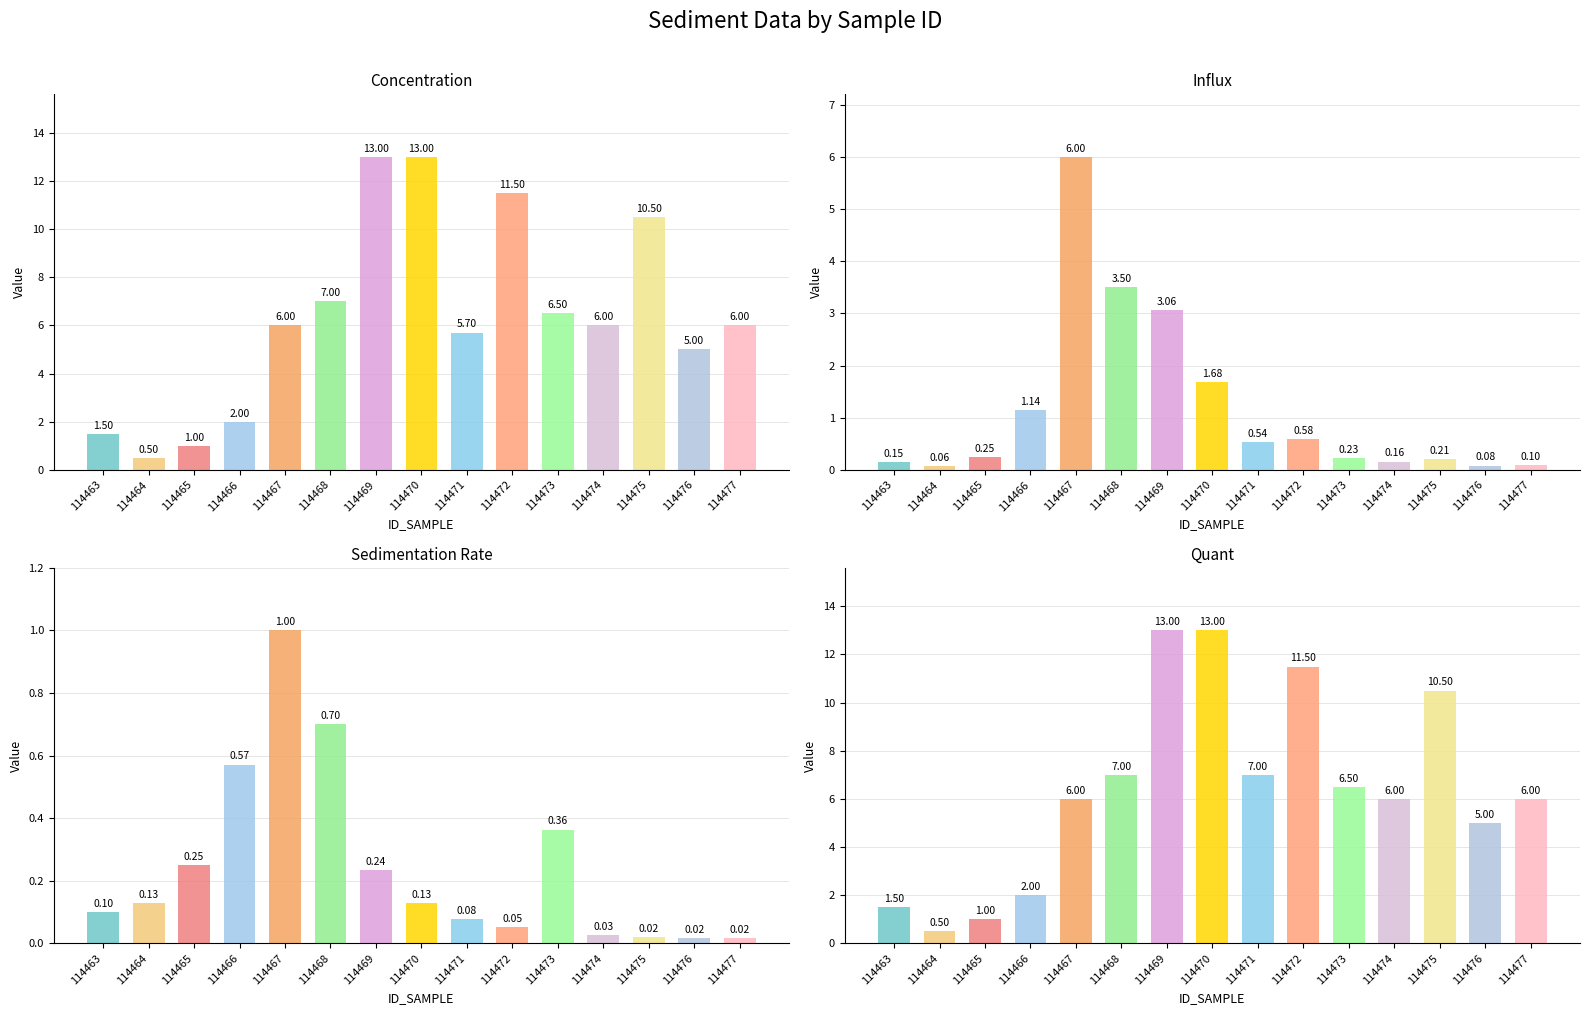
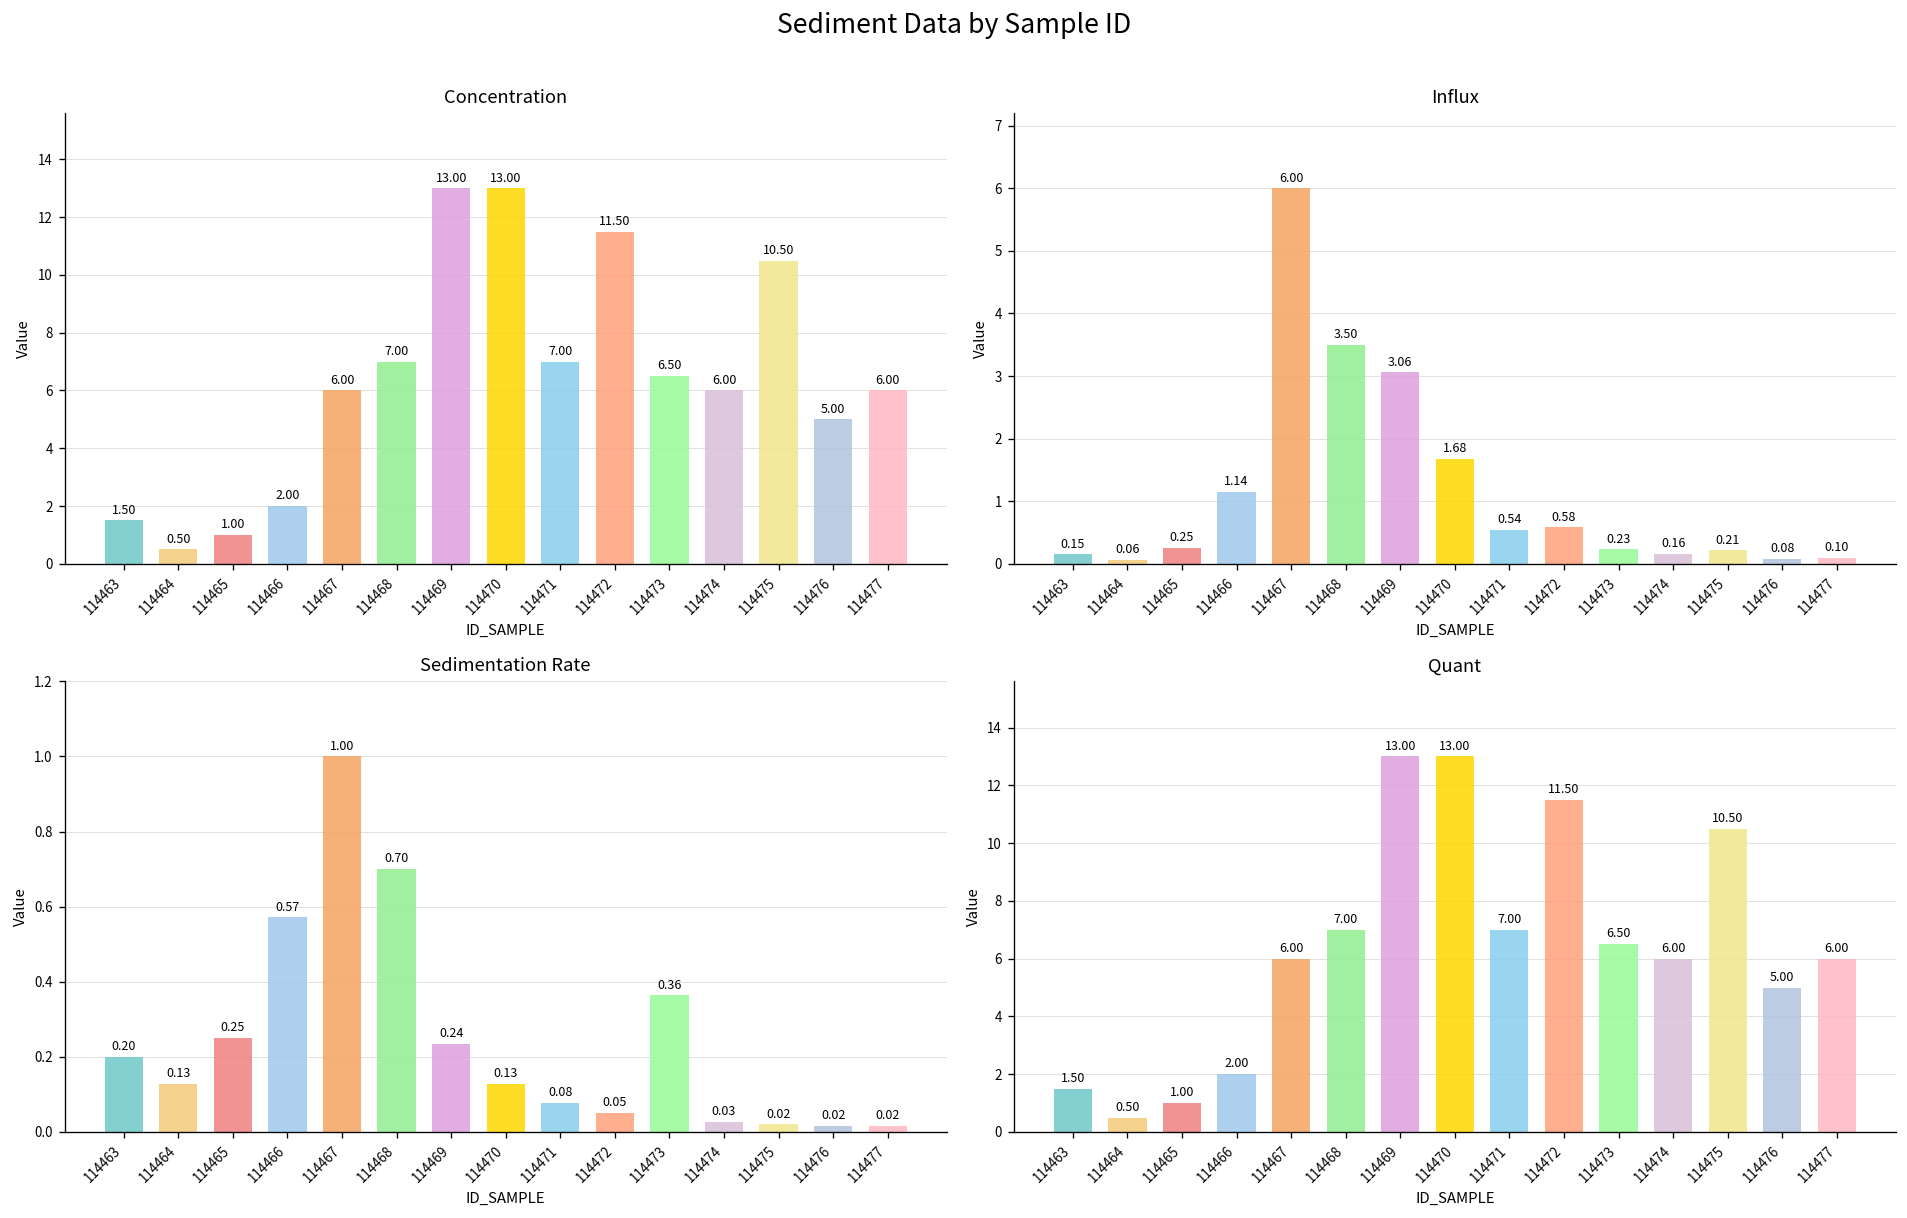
Concentration, 114471: 5.70 -> 7.00
Sedimentation Rate, 114463: 0.10 -> 0.20
